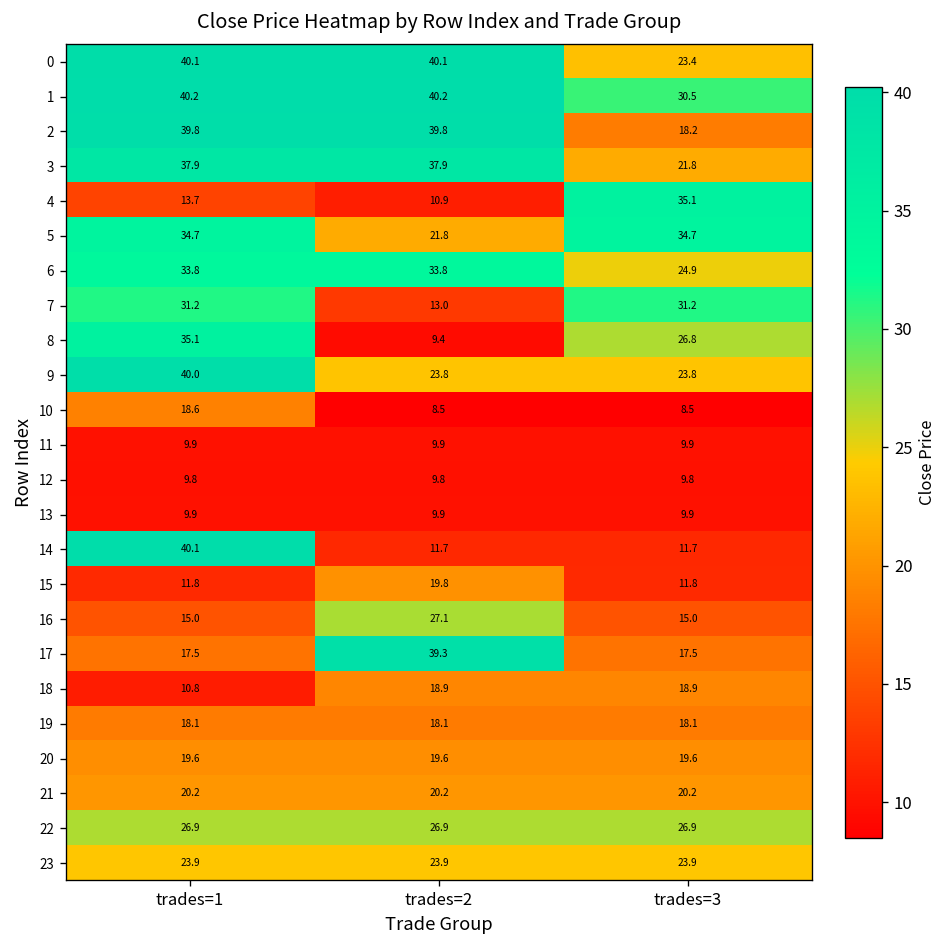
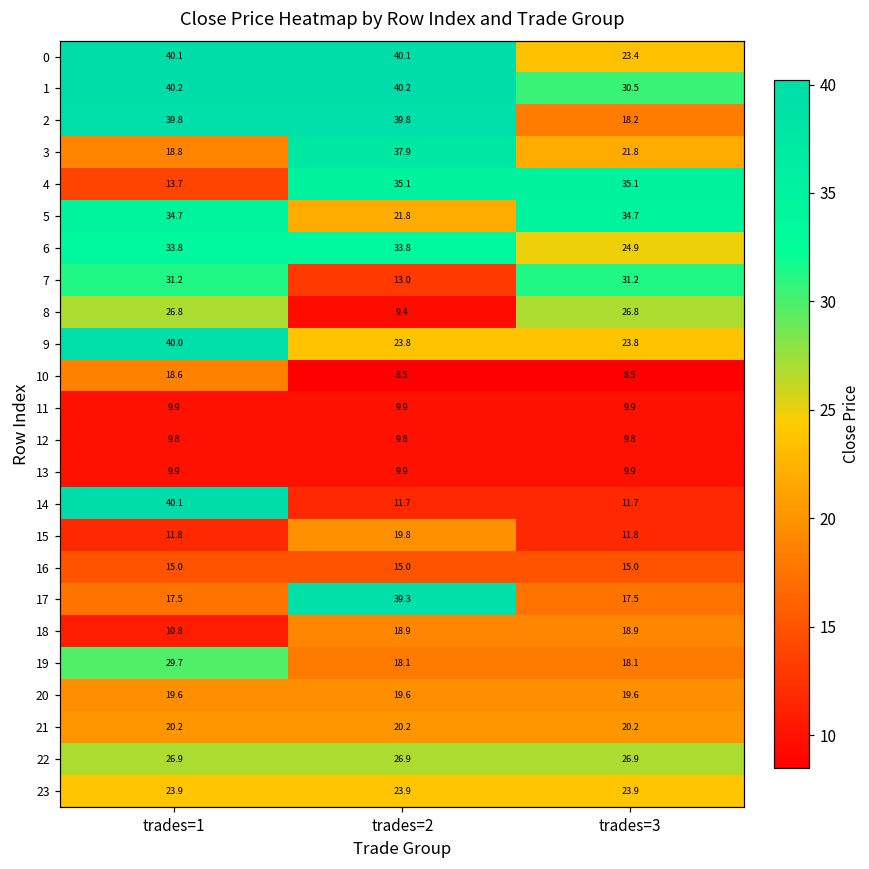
3, trades=1: 37.9 -> 18.8
4, trades=2: 10.9 -> 35.1
8, trades=1: 35.1 -> 26.8
16, trades=2: 27.1 -> 15.0
19, trades=1: 18.1 -> 29.7
